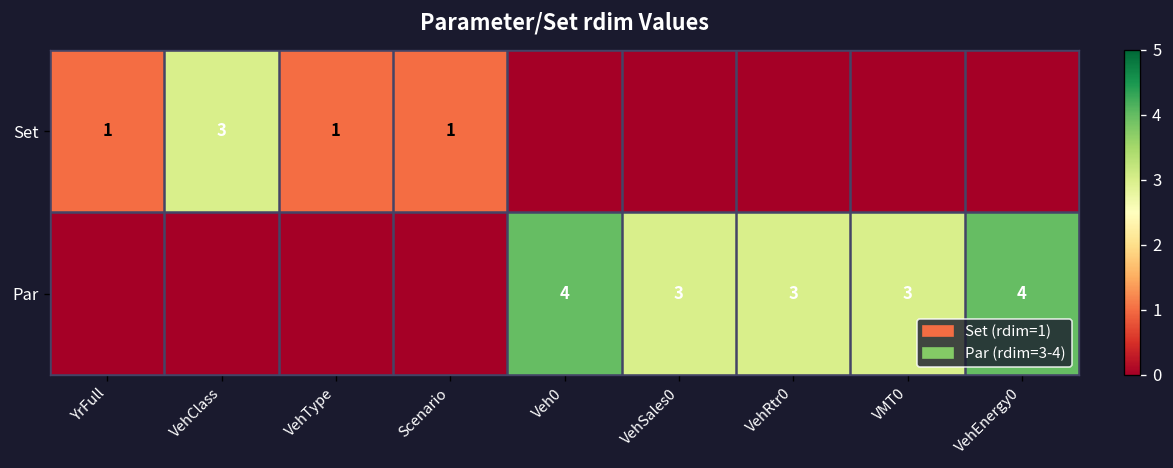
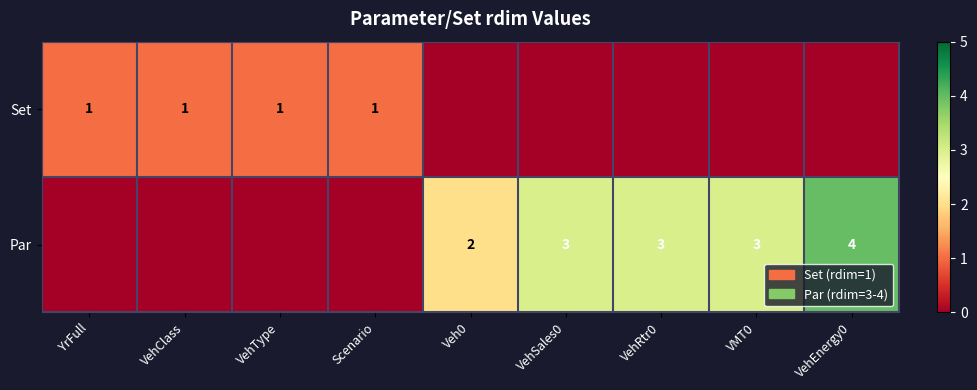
Set, VehClass: 3 -> 1
Par, Veh0: 4 -> 2
